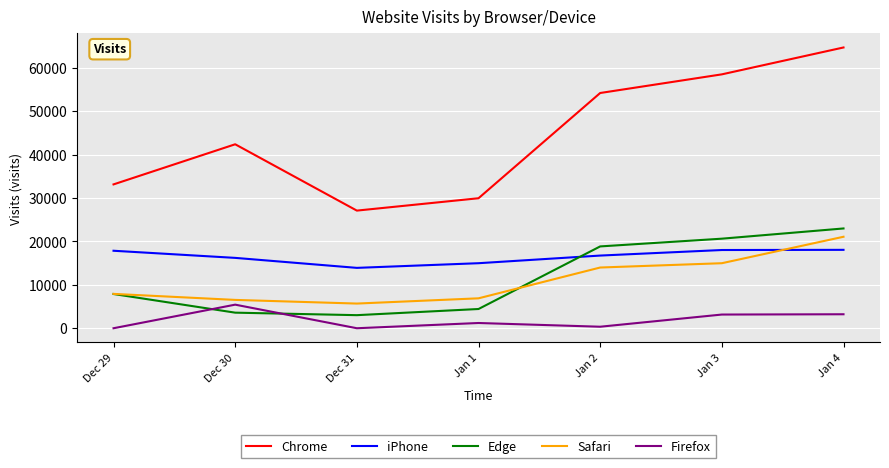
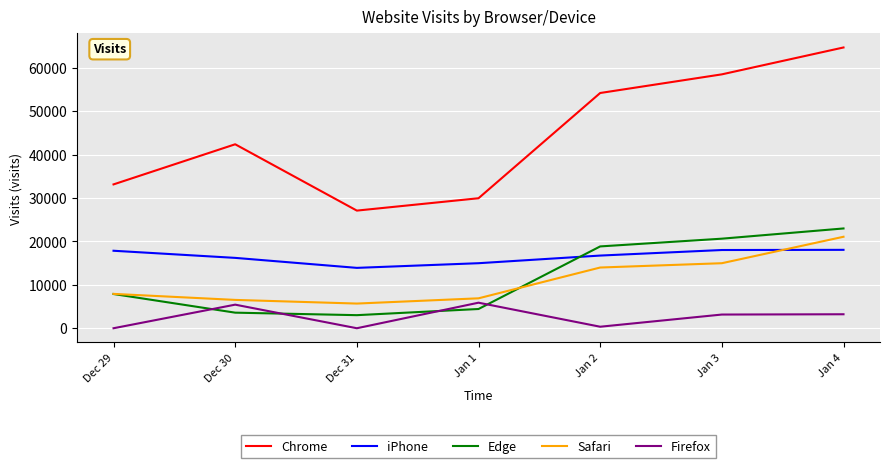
Firefox, Jan 1: 1000 -> 6000
